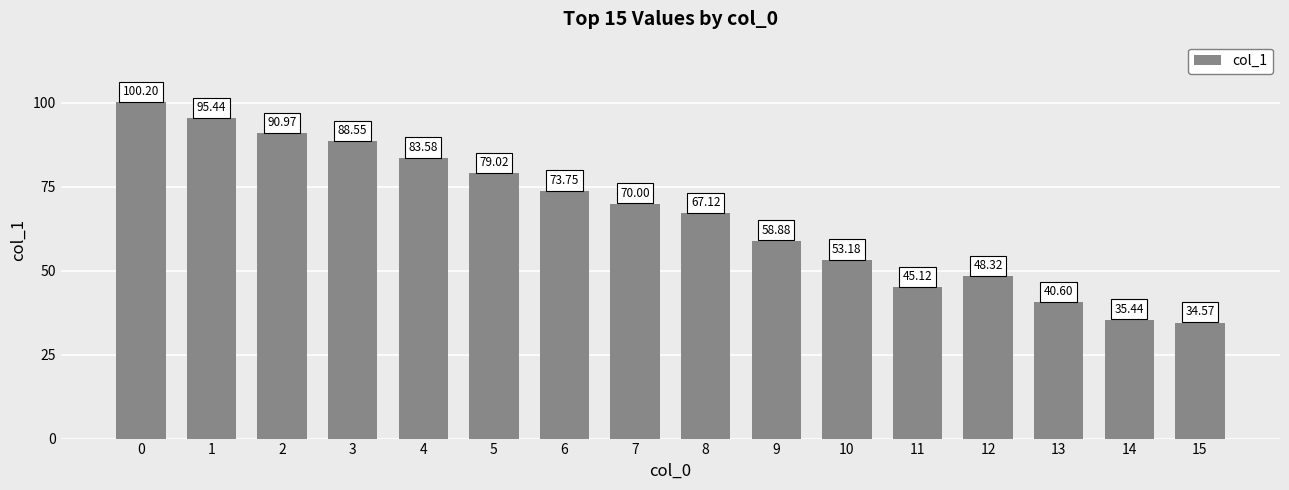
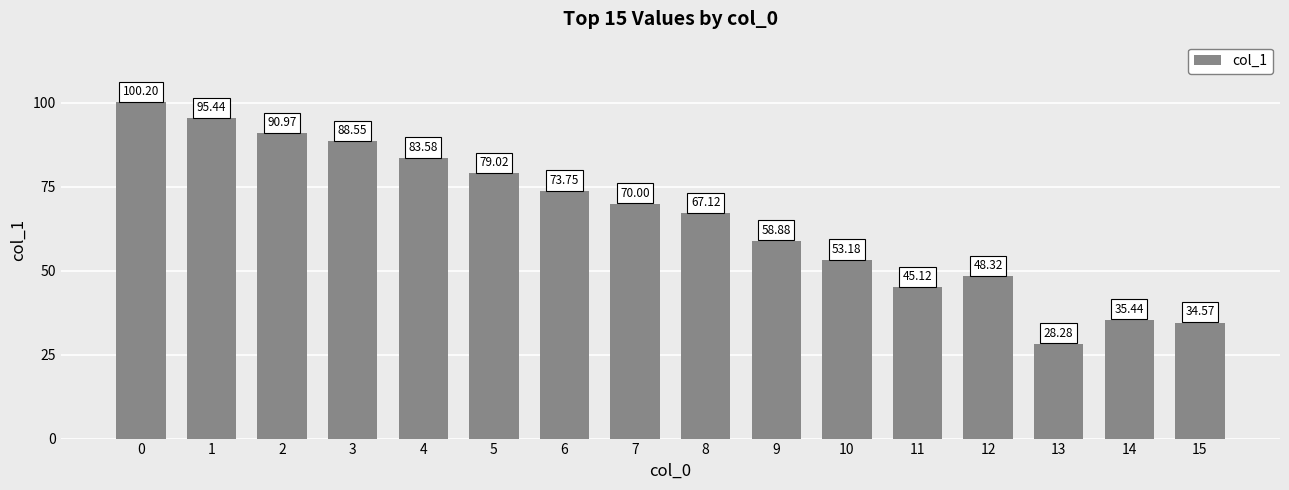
13: 40.60 -> 28.28
